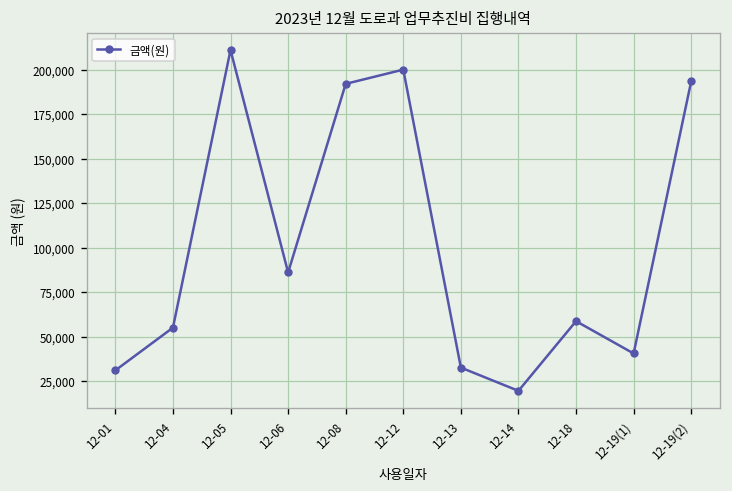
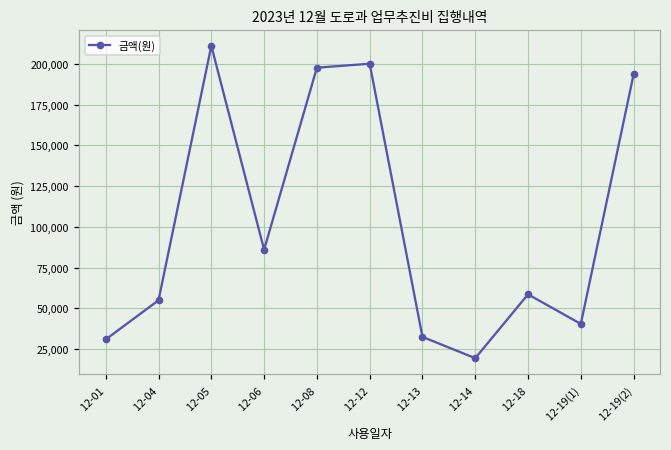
12-08: 192,000 -> 198,000
